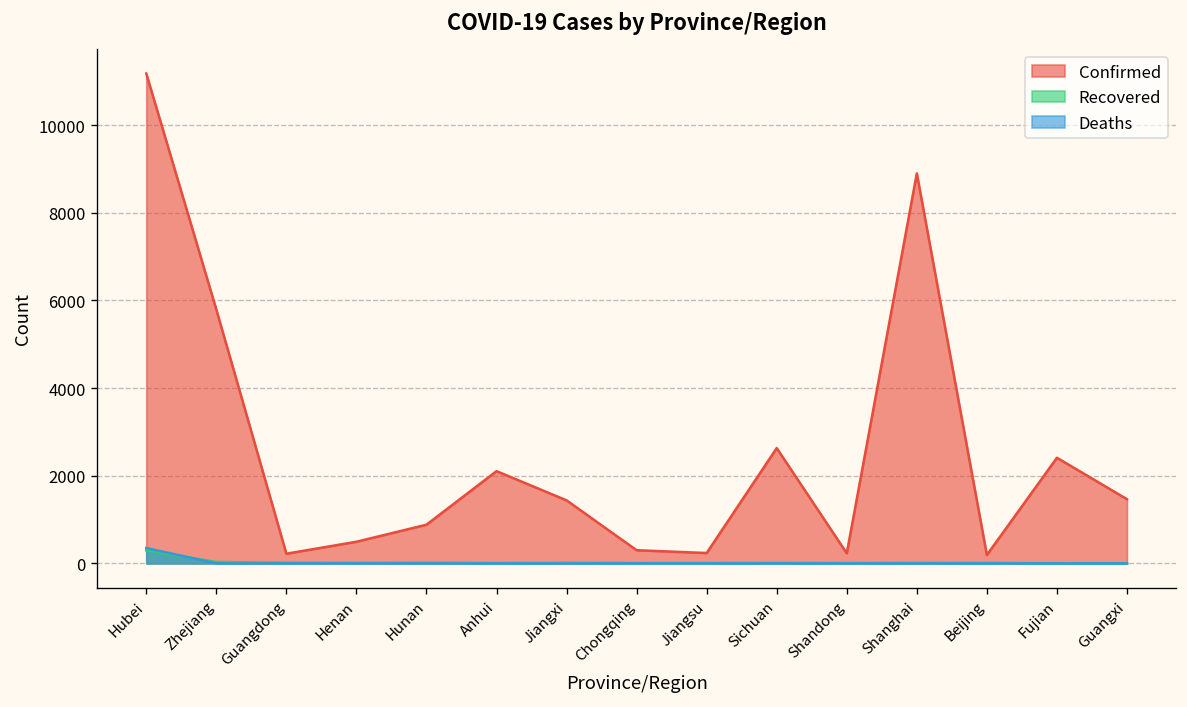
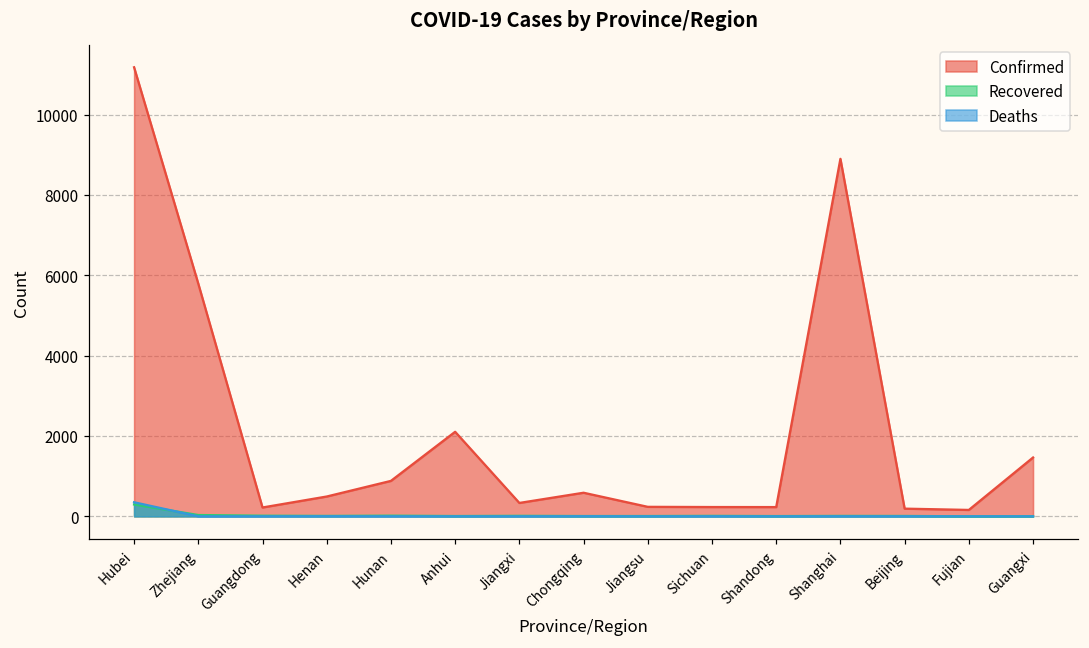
Confirmed, Jiangxi: 1400 -> 300
Confirmed, Chongqing: 300 -> 600
Confirmed, Sichuan: 2600 -> 200
Confirmed, Fujian: 2400 -> 200
